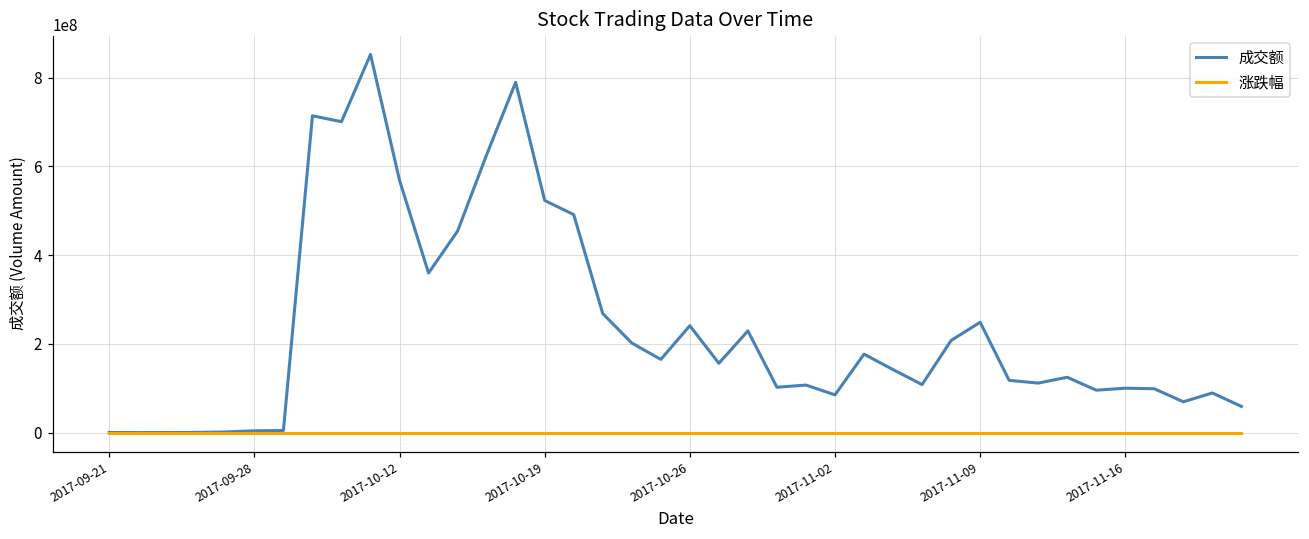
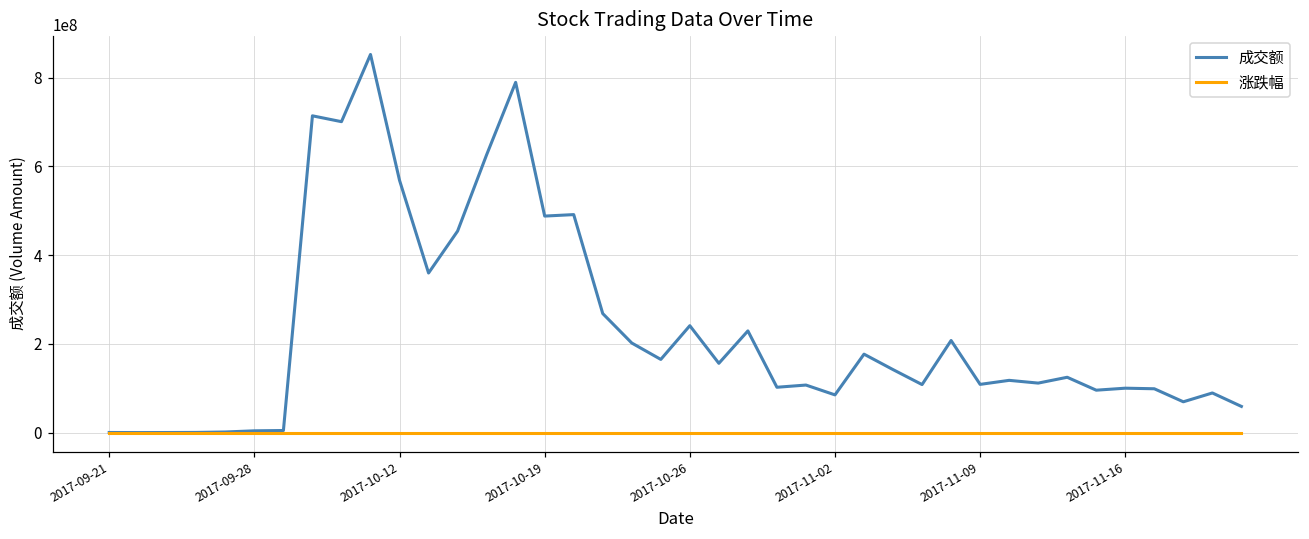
成交额, 2017-10-19: 520000000 -> 490000000
成交额, 2017-11-09: 250000000 -> 110000000
